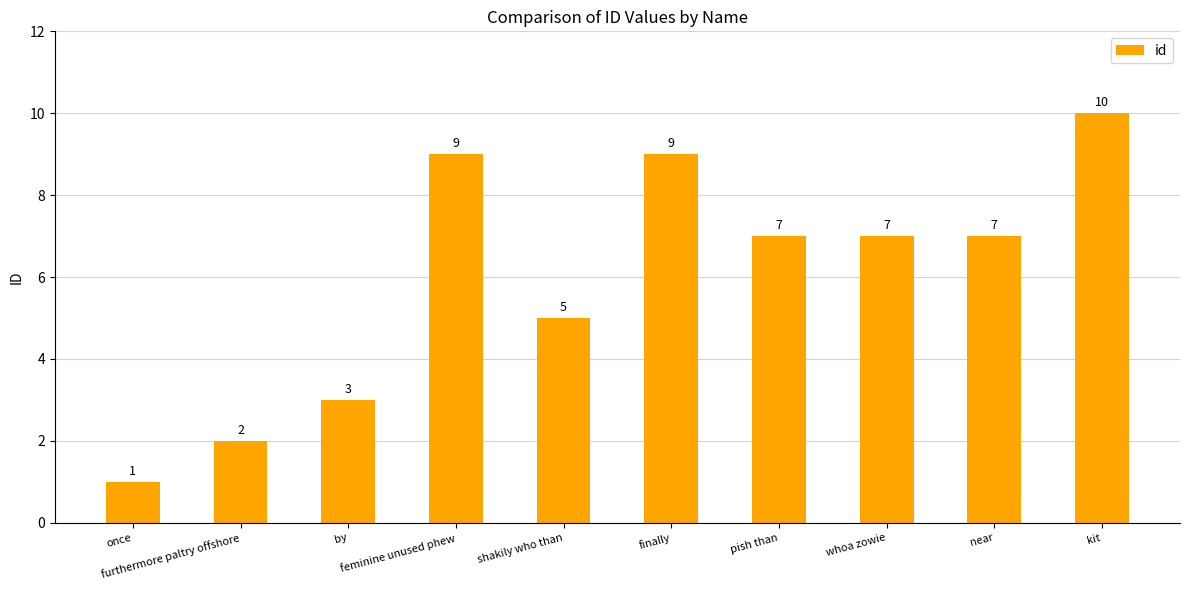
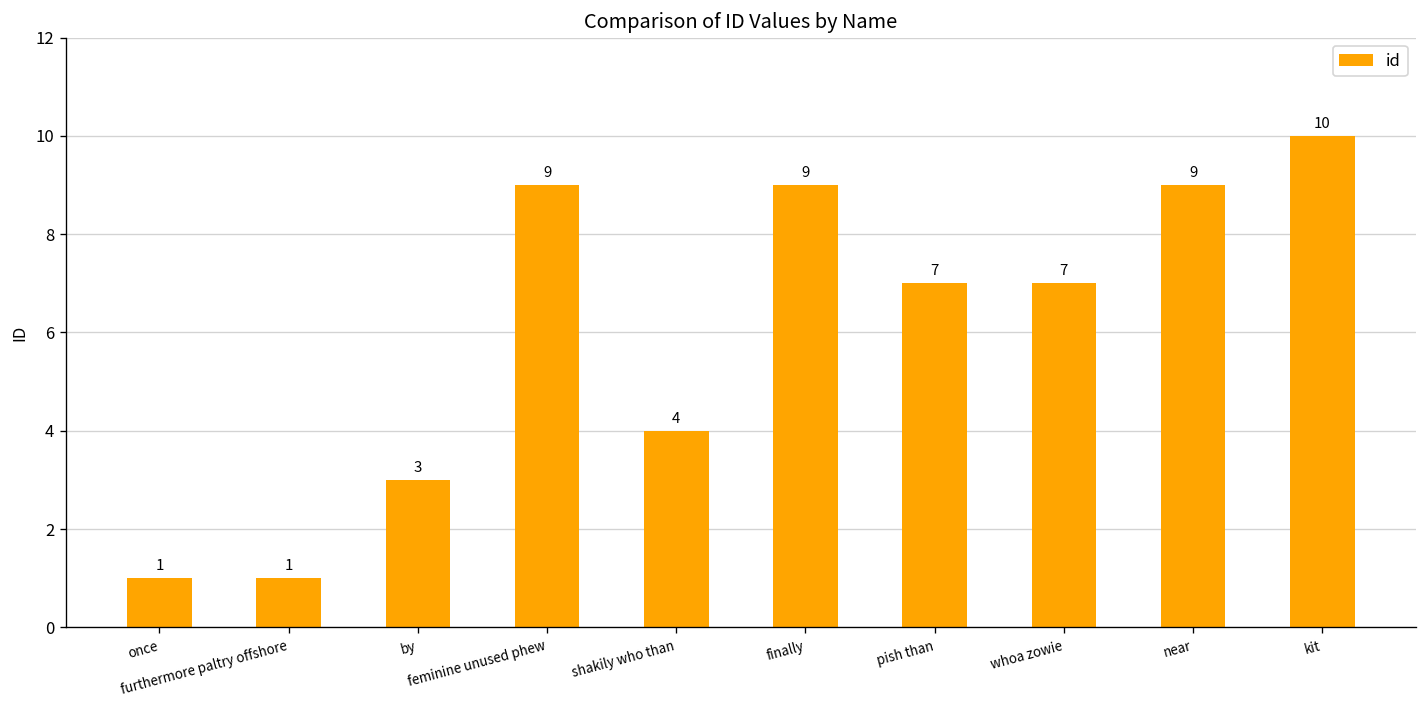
furthermore paltry offshore: 2 -> 1
shakily who than: 5 -> 4
near: 7 -> 9
